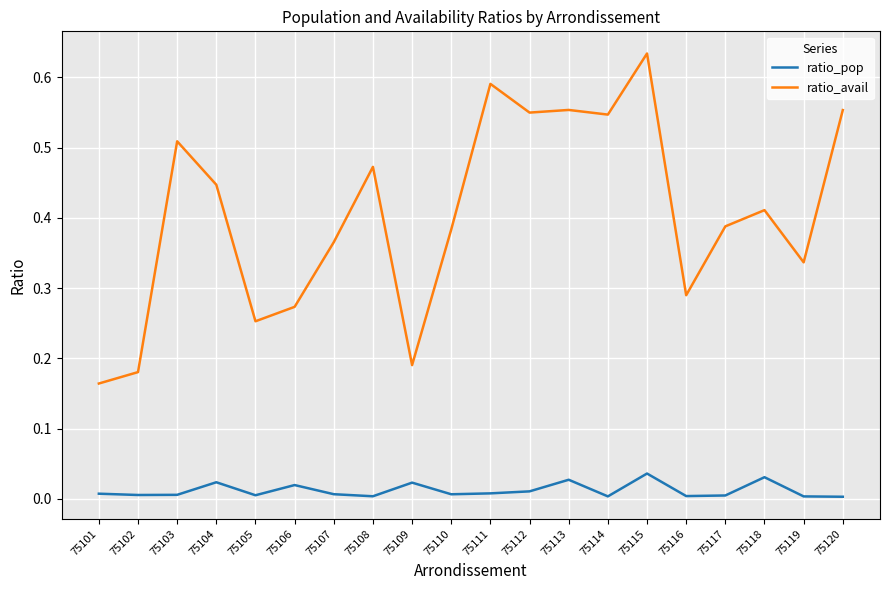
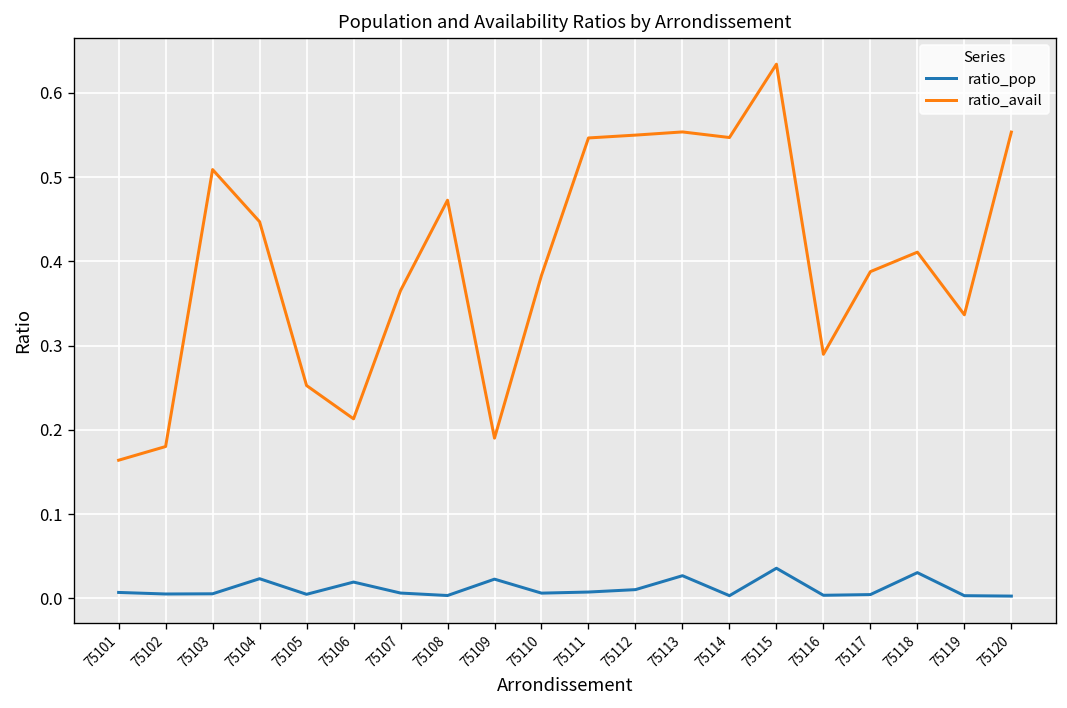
ratio_avail, 75106: 0.27 -> 0.21
ratio_avail, 75111: 0.59 -> 0.55
